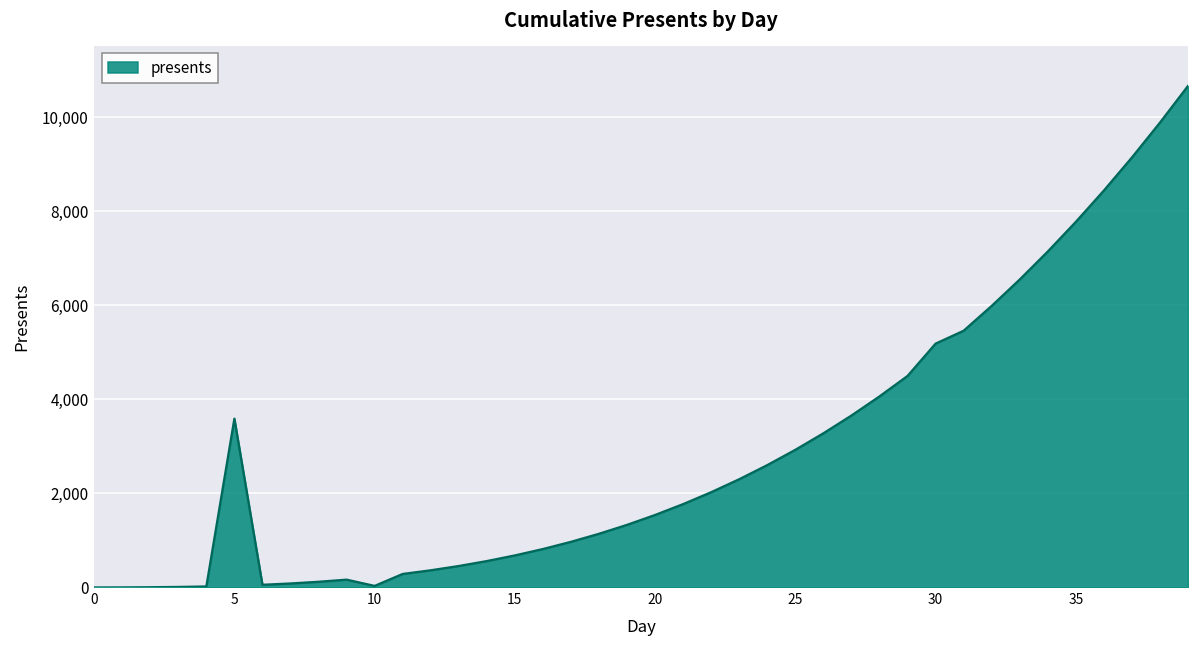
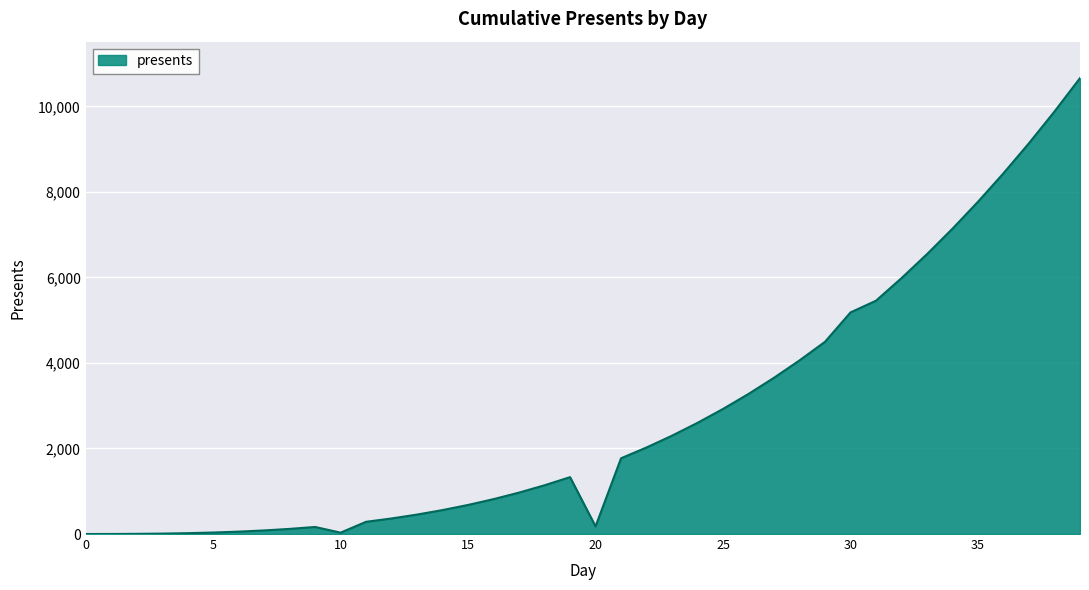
5: 3,600 -> 0
20: 1,500 -> 200
